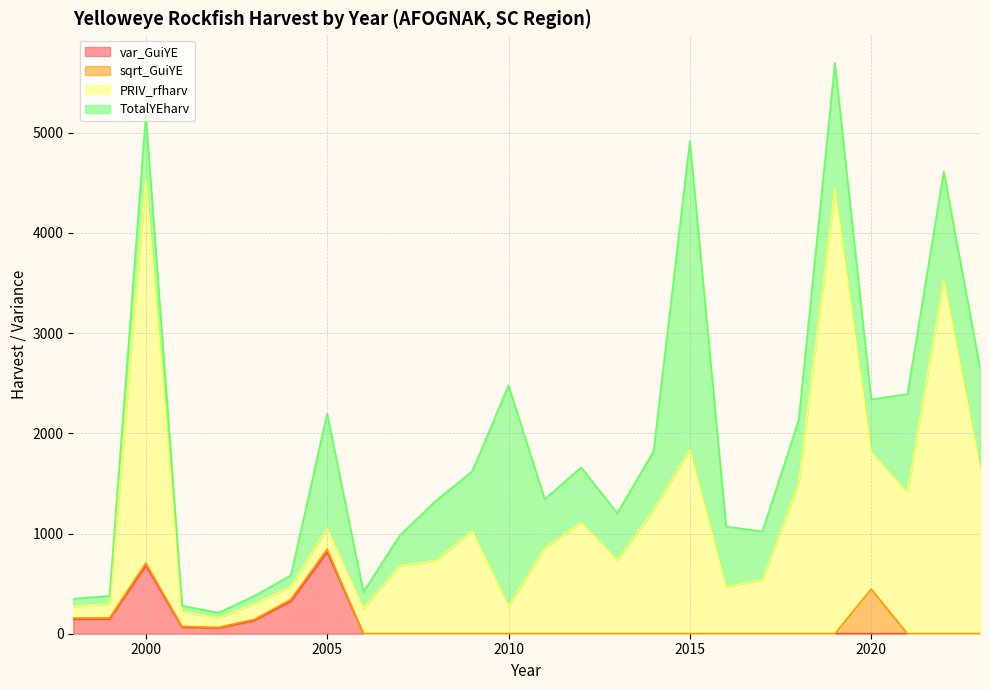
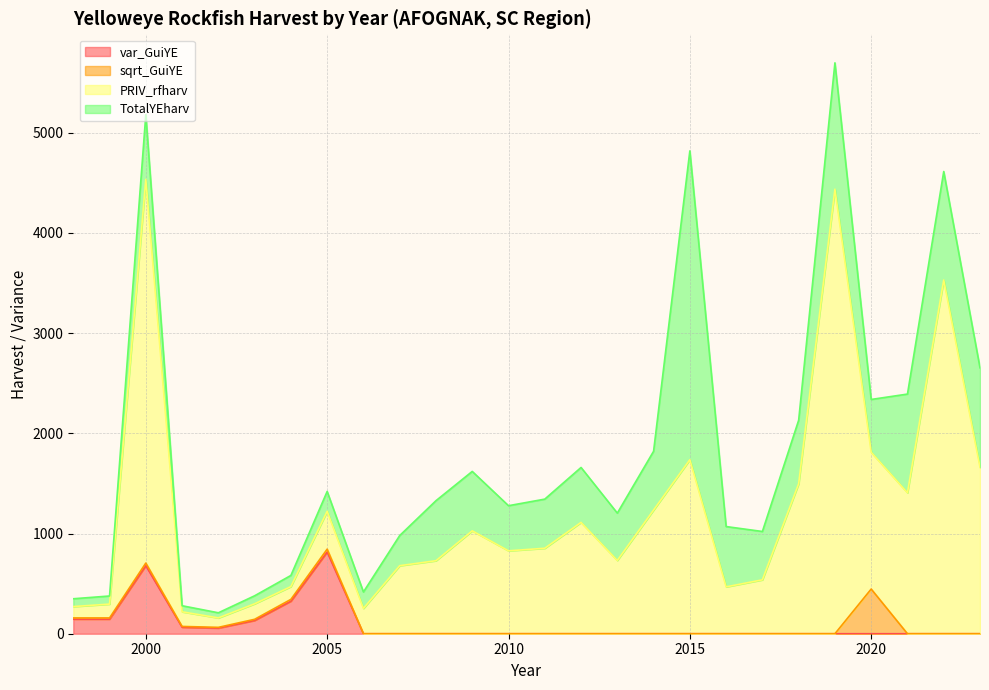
PRIV_rfharv, 2005: 210 -> 380
TotalYEharv, 2005: 1140 -> 200
PRIV_rfharv, 2010: 270 -> 830
TotalYEharv, 2010: 2200 -> 450
PRIV_rfharv, 2015: 1840 -> 1740
